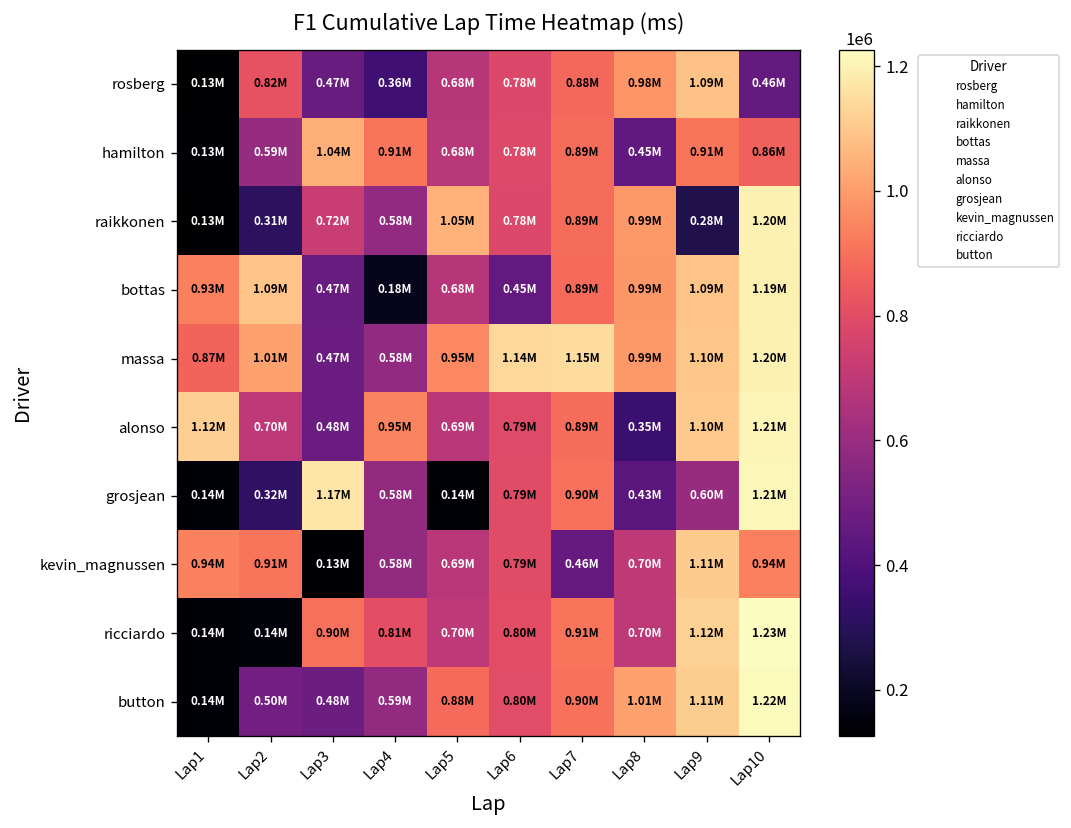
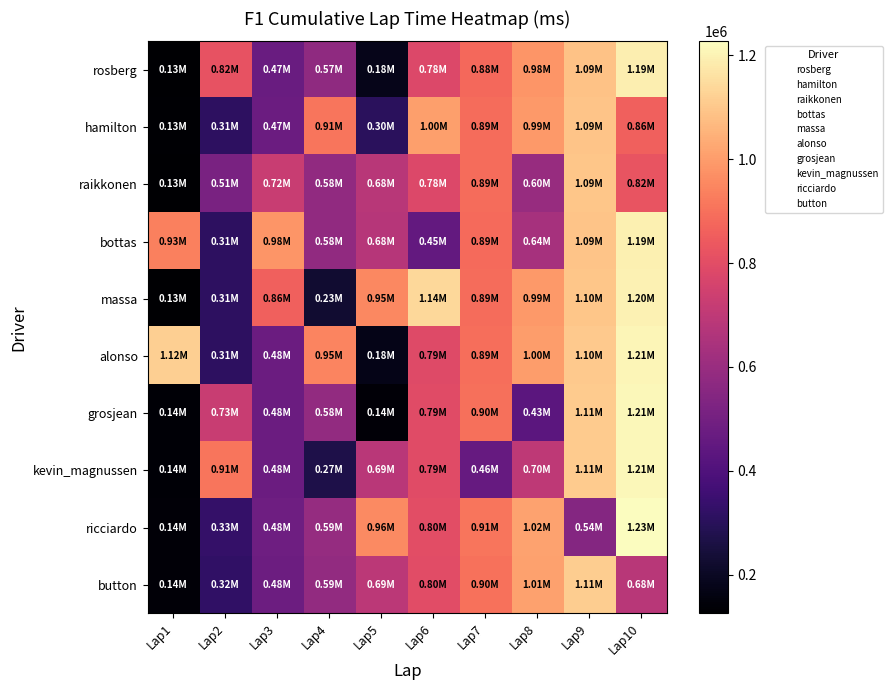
rosberg, Lap4: 0.36M -> 0.57M
rosberg, Lap5: 0.68M -> 0.18M
rosberg, Lap10: 0.46M -> 1.19M
hamilton, Lap2: 0.59M -> 0.31M
hamilton, Lap3: 1.04M -> 0.47M
hamilton, Lap5: 0.68M -> 0.30M
hamilton, Lap6: 0.78M -> 1.00M
hamilton, Lap8: 0.45M -> 0.99M
hamilton, Lap9: 0.91M -> 1.09M
raikkonen, Lap2: 0.31M -> 0.51M
raikkonen, Lap5: 1.05M -> 0.68M
raikkonen, Lap8: 0.99M -> 0.60M
raikkonen, Lap9: 0.28M -> 1.09M
raikkonen, Lap10: 1.20M -> 0.82M
bottas, Lap2: 1.09M -> 0.31M
bottas, Lap3: 0.47M -> 0.98M
bottas, Lap4: 0.18M -> 0.58M
bottas, Lap8: 0.99M -> 0.64M
massa, Lap1: 0.87M -> 0.13M
massa, Lap2: 1.01M -> 0.31M
massa, Lap3: 0.47M -> 0.86M
massa, Lap4: 0.58M -> 0.23M
massa, Lap7: 1.15M -> 0.89M
alonso, Lap2: 0.70M -> 0.31M
alonso, Lap5: 0.69M -> 0.18M
alonso, Lap8: 0.35M -> 1.00M
grosjean, Lap2: 0.32M -> 0.73M
grosjean, Lap3: 1.17M -> 0.48M
grosjean, Lap9: 0.60M -> 1.11M
kevin_magnussen, Lap1: 0.94M -> 0.14M
kevin_magnussen, Lap3: 0.13M -> 0.48M
kevin_magnussen, Lap4: 0.58M -> 0.27M
kevin_magnussen, Lap10: 0.94M -> 1.21M
ricciardo, Lap2: 0.14M -> 0.33M
ricciardo, Lap3: 0.90M -> 0.48M
ricciardo, Lap4: 0.81M -> 0.59M
ricciardo, Lap5: 0.70M -> 0.96M
ricciardo, Lap8: 0.70M -> 1.02M
ricciardo, Lap9: 1.12M -> 0.54M
button, Lap2: 0.50M -> 0.32M
button, Lap5: 0.88M -> 0.69M
button, Lap10: 1.22M -> 0.68M
